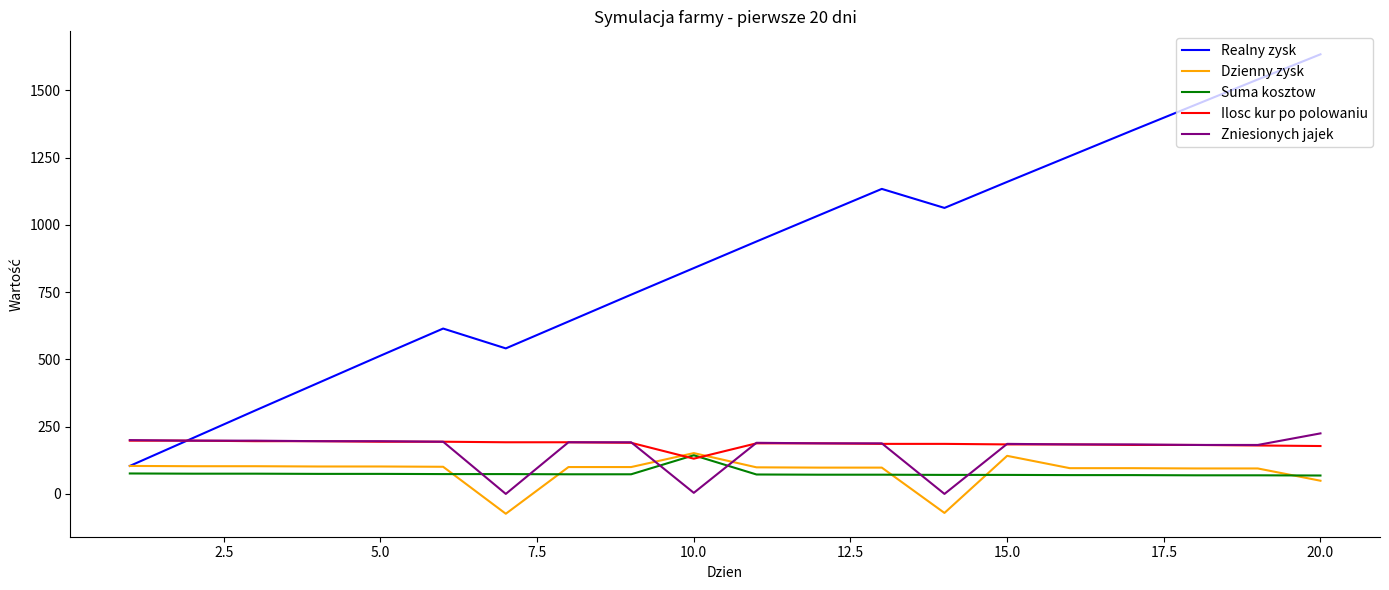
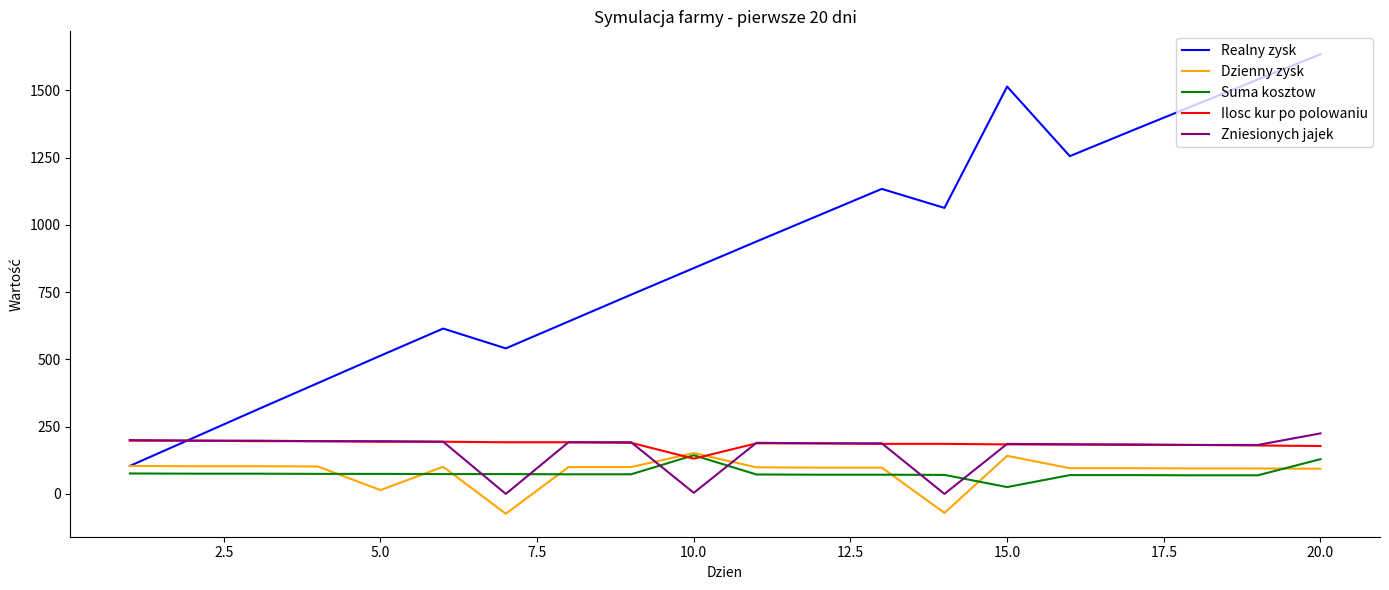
Dzienny zysk, 5.0: 100 -> 10
Realny zysk, 15.0: 1160 -> 1510
Suma kosztow, 15.0: 70 -> 30
Dzienny zysk, 20.0: 50 -> 90
Suma kosztow, 20.0: 70 -> 130
